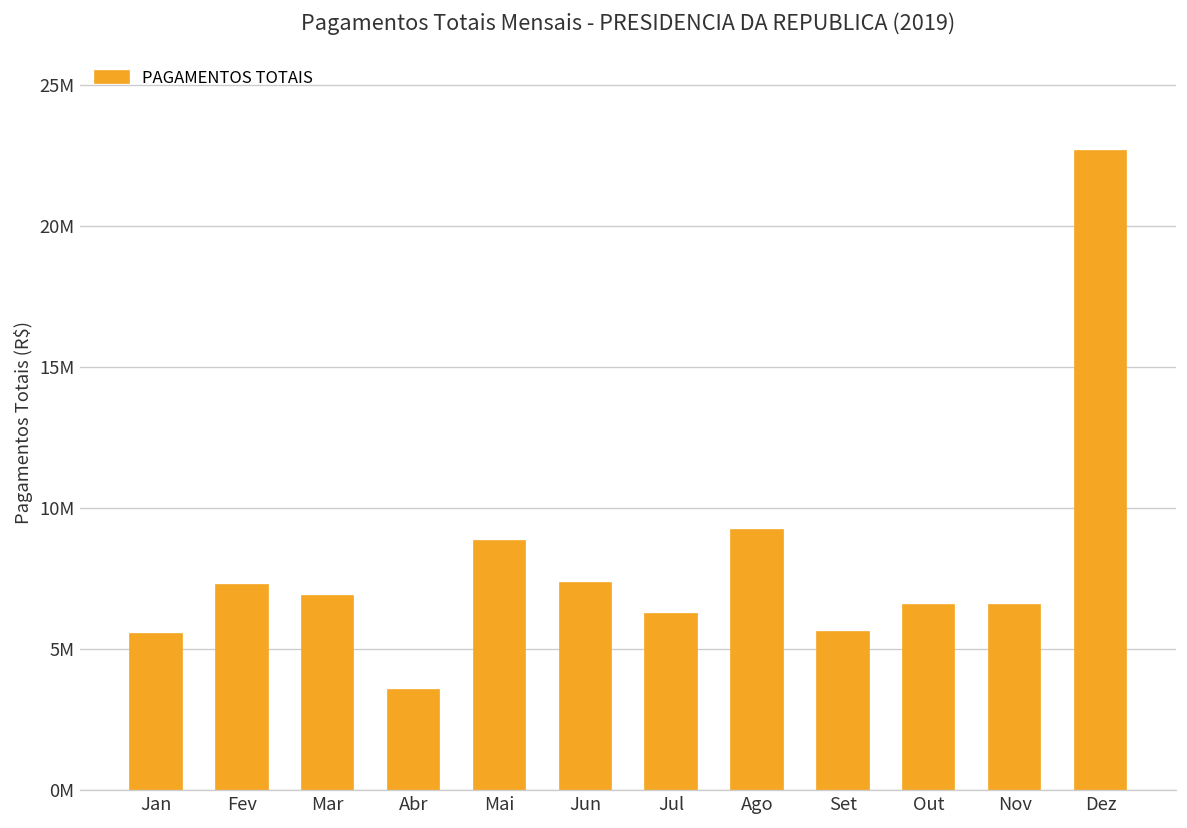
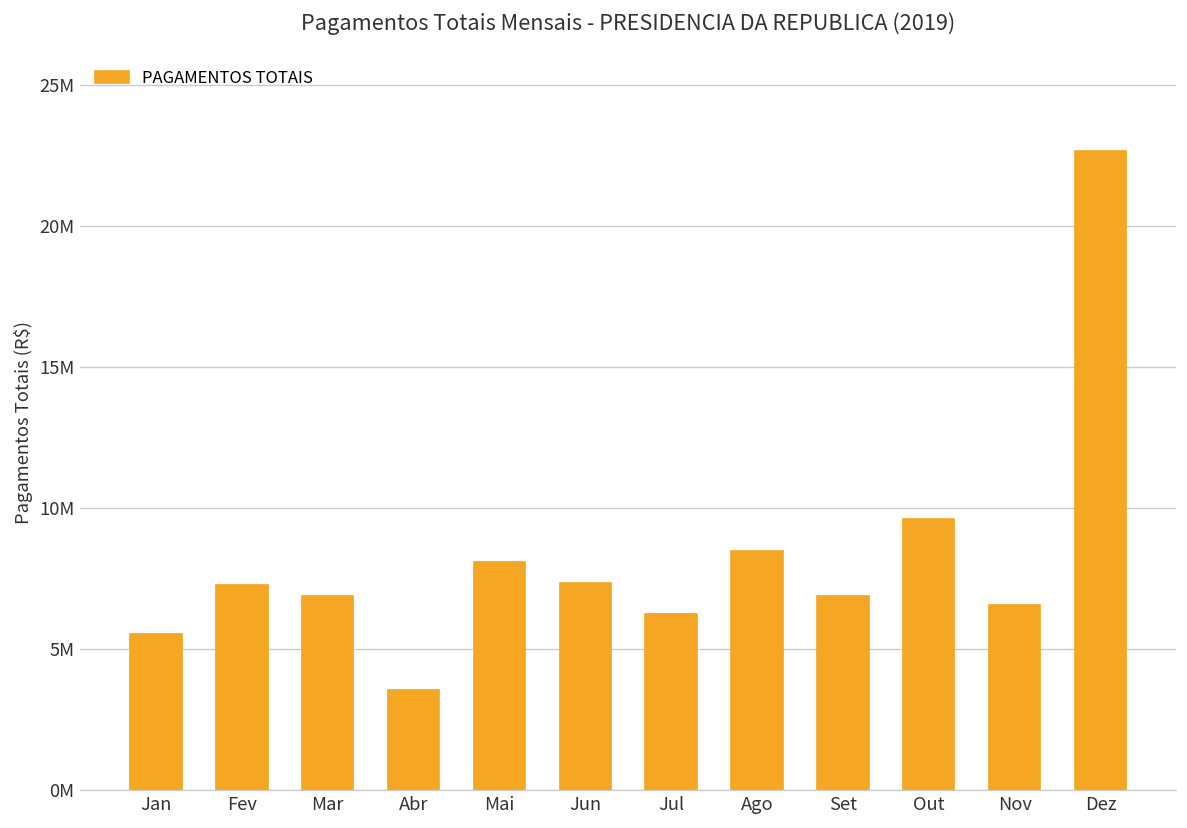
Mai: 8800000 -> 8100000
Ago: 9200000 -> 8500000
Set: 5600000 -> 6900000
Out: 6500000 -> 9600000
